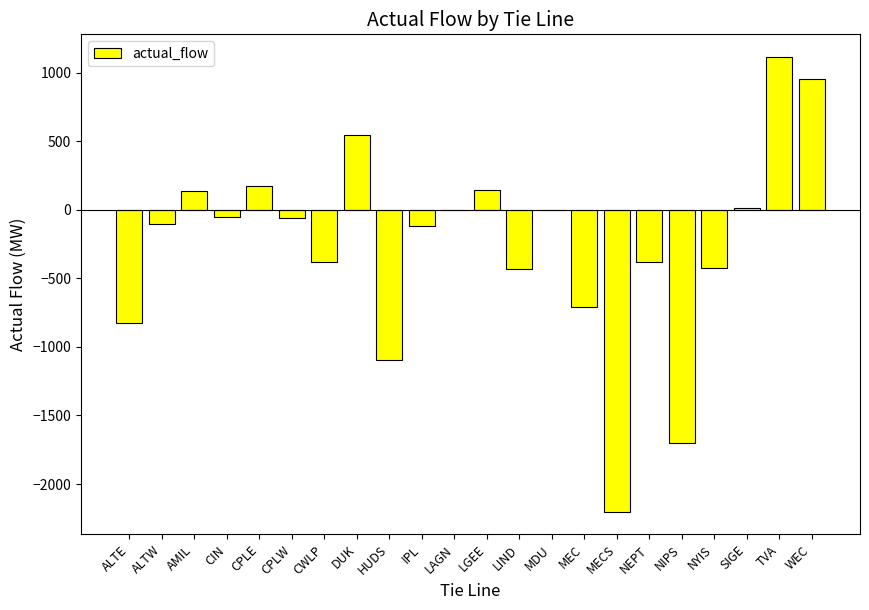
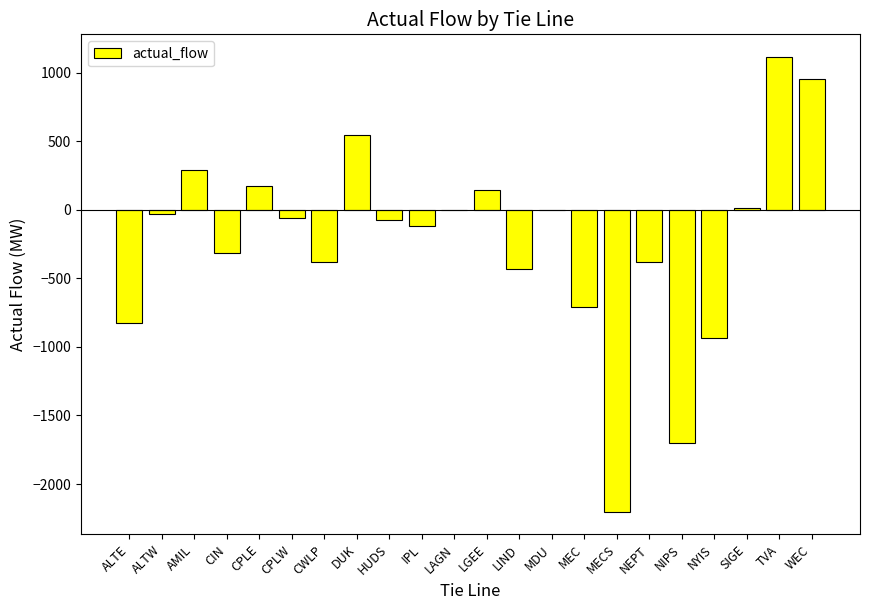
ALTW: -110 -> -30
AMIL: 140 -> 290
CIN: -50 -> -320
HUDS: -1090 -> -70
NYIS: -420 -> -940
